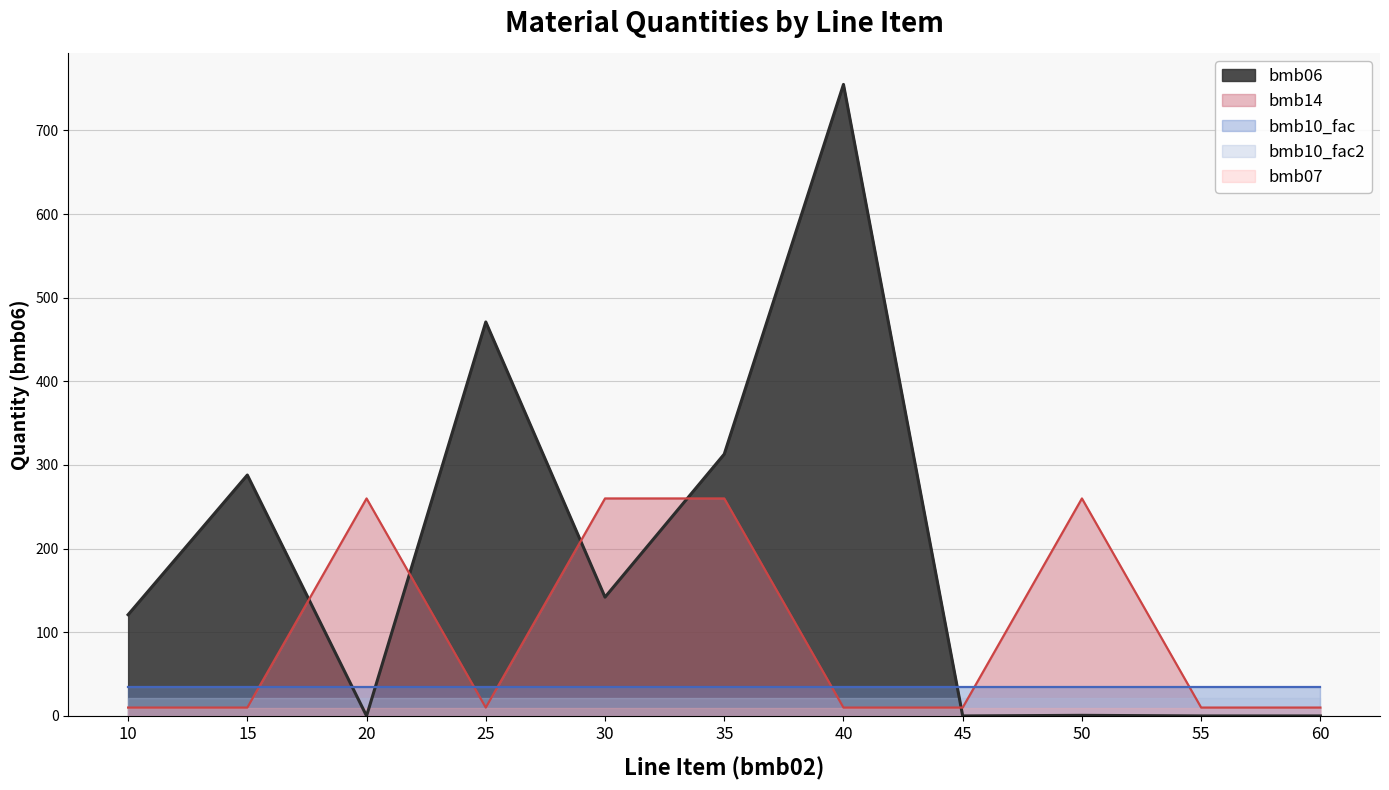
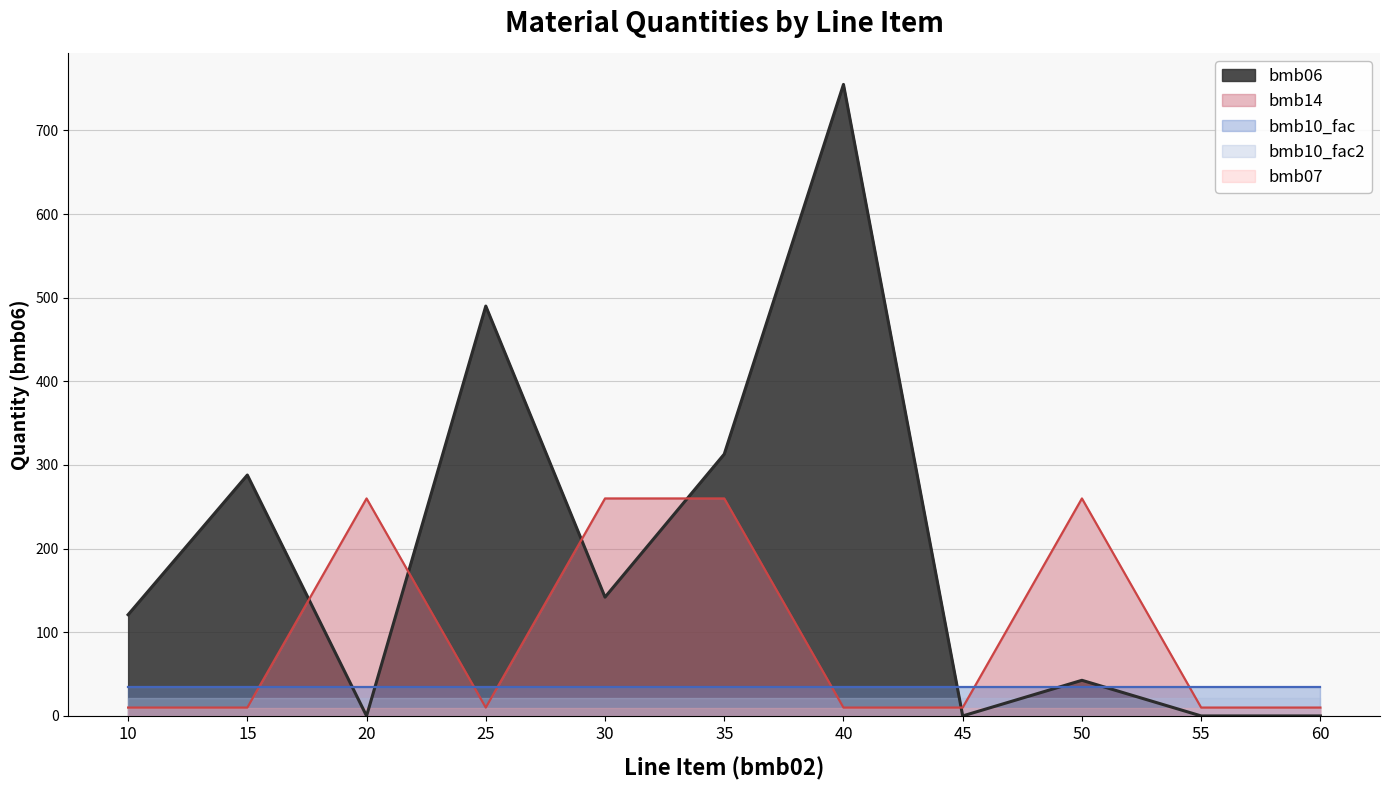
bmb06, 25: 470 -> 490
bmb06, 50: 0 -> 40
